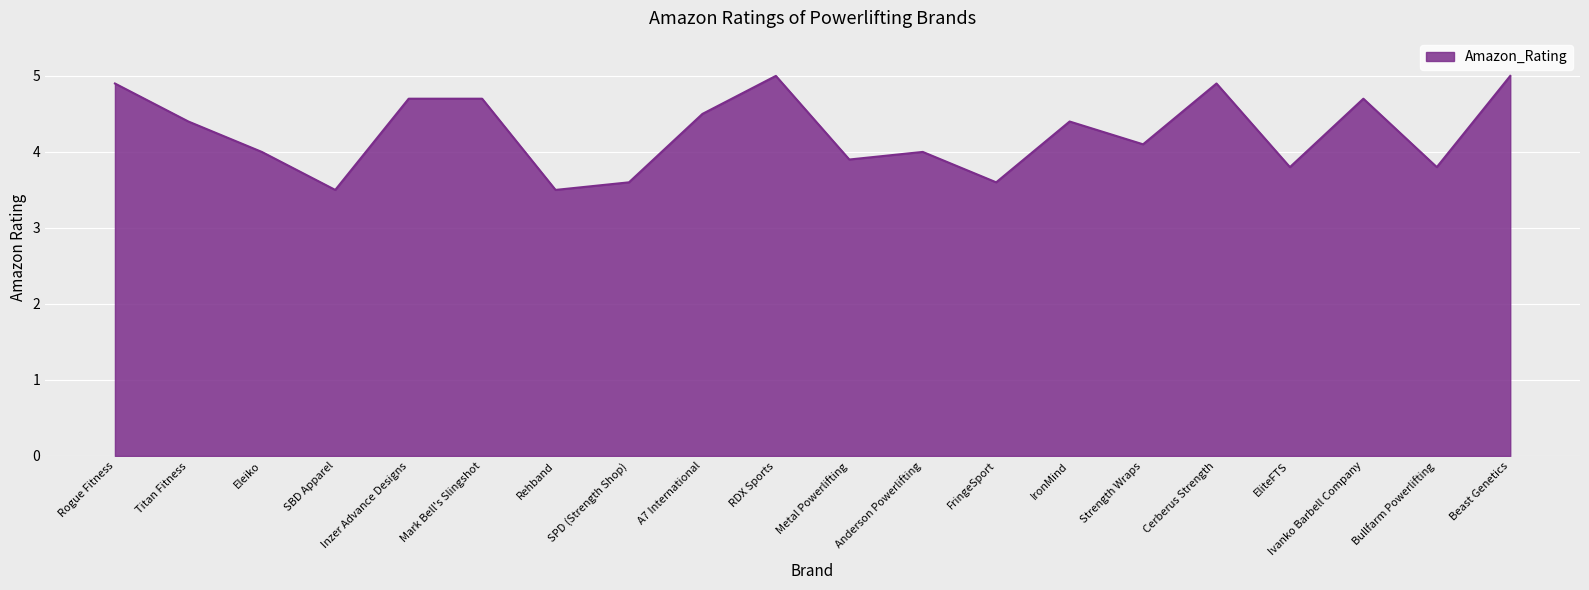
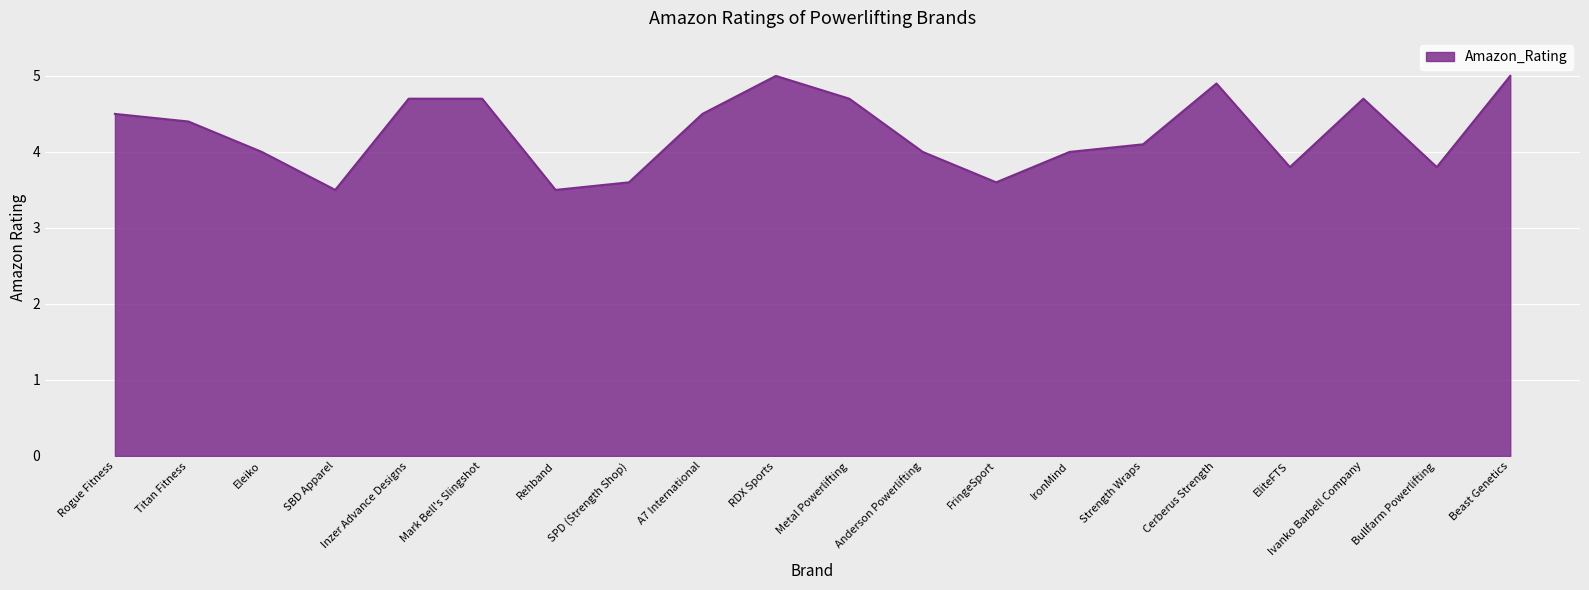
Rogue Fitness: 4.9 -> 4.5
Metal Powerlifting: 3.9 -> 4.7
IronMind: 4.4 -> 4.0
